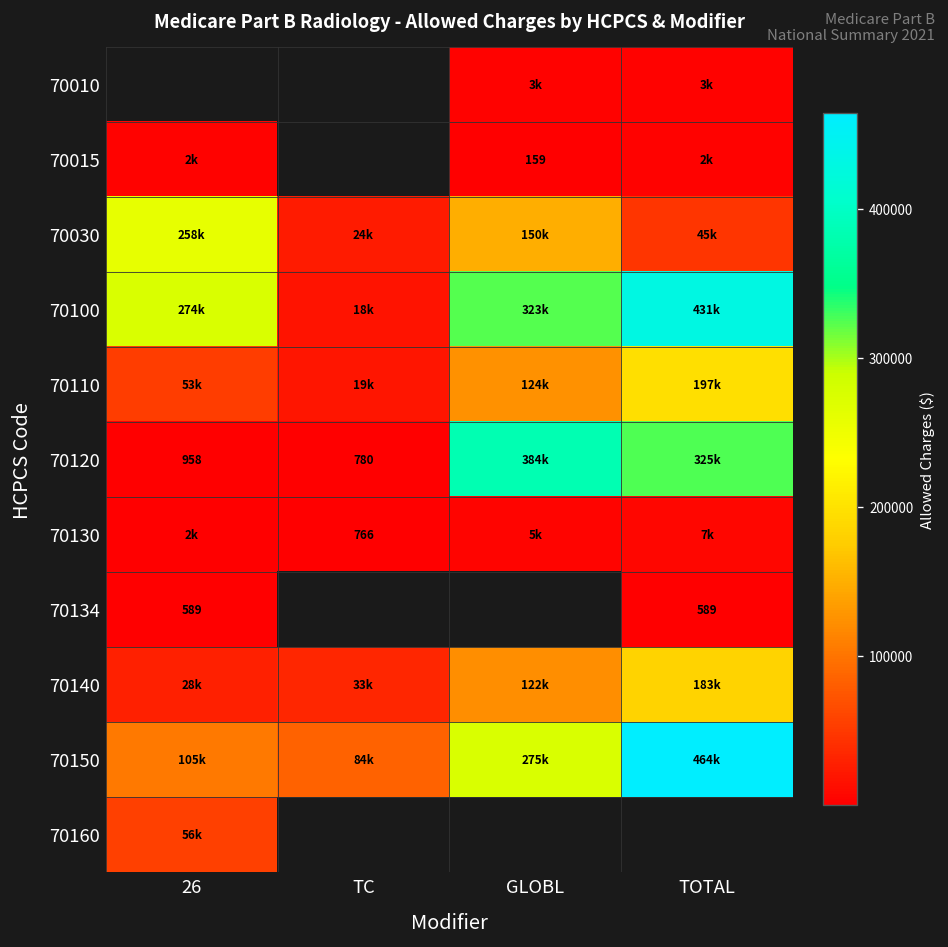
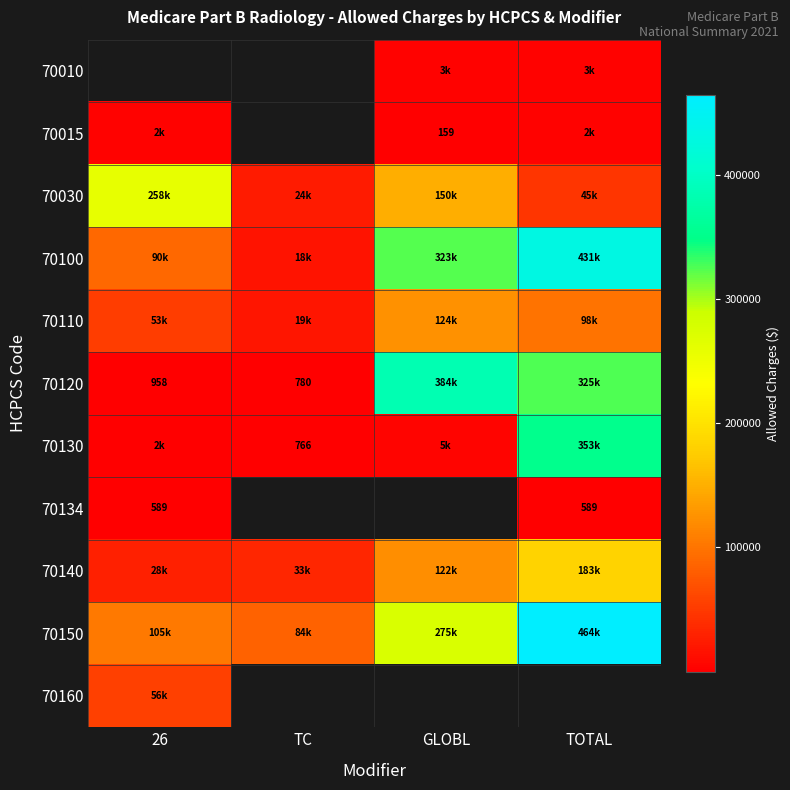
70100, 26: 274k -> 90k
70110, TOTAL: 197k -> 98k
70130, TOTAL: 7k -> 353k
